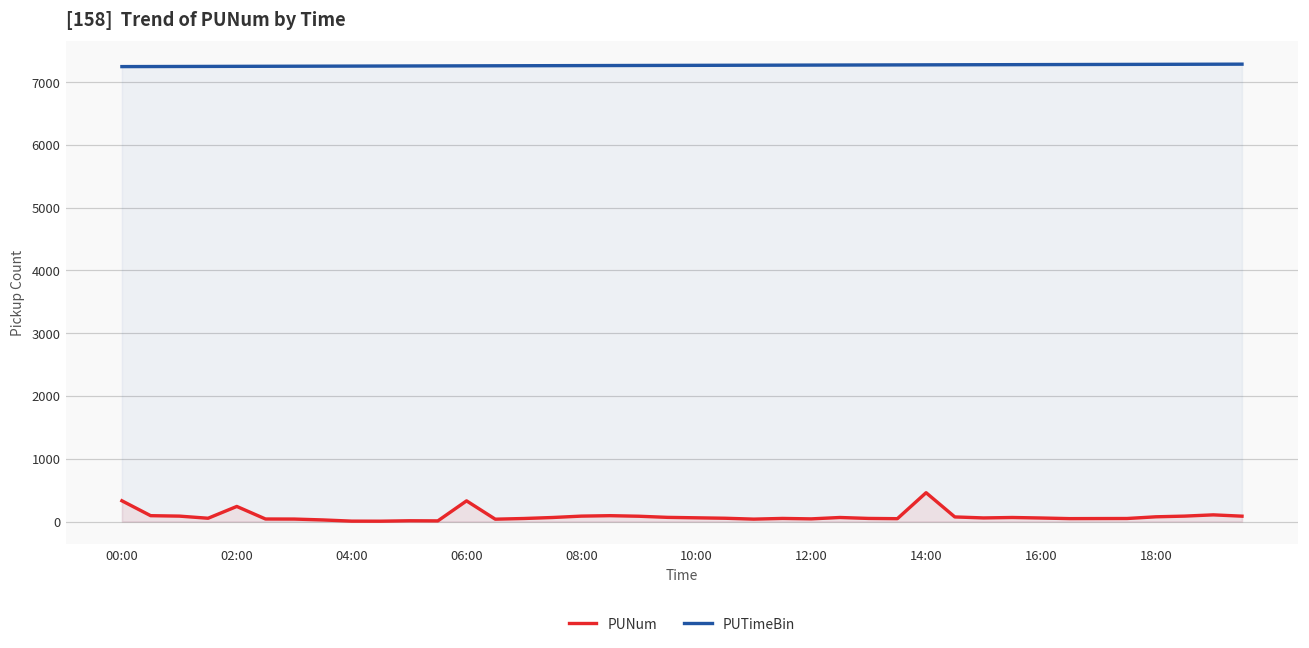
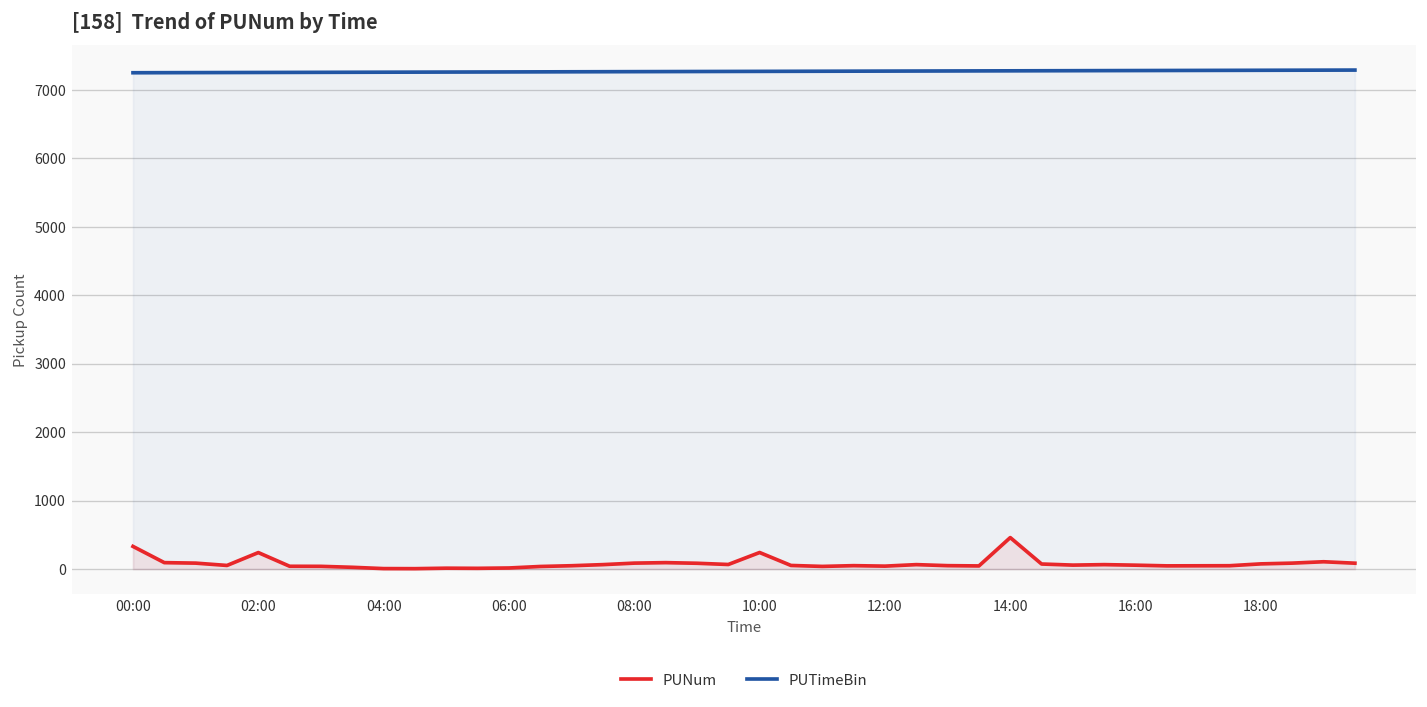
PUNum, 06:00: 300 -> 0
PUNum, 10:00: 100 -> 200
